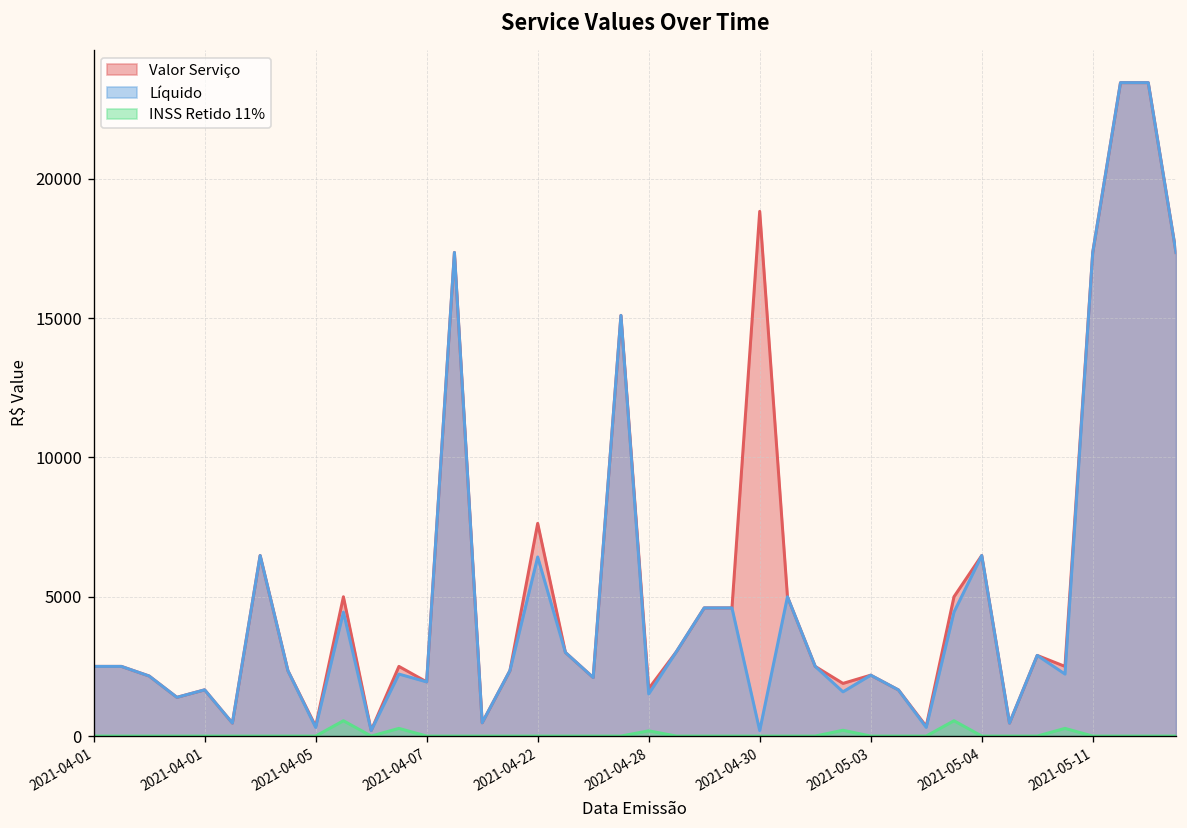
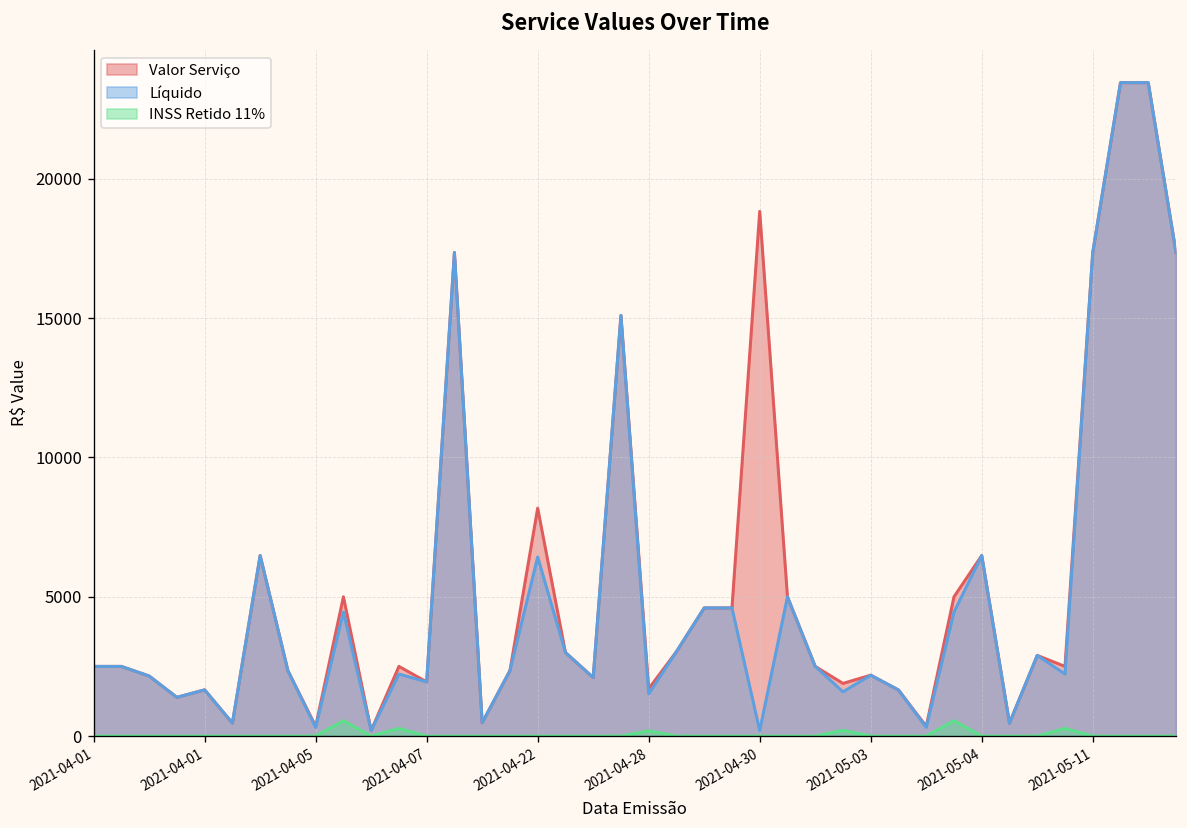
Valor Serviço, 2021-04-22: 7600 -> 8200
